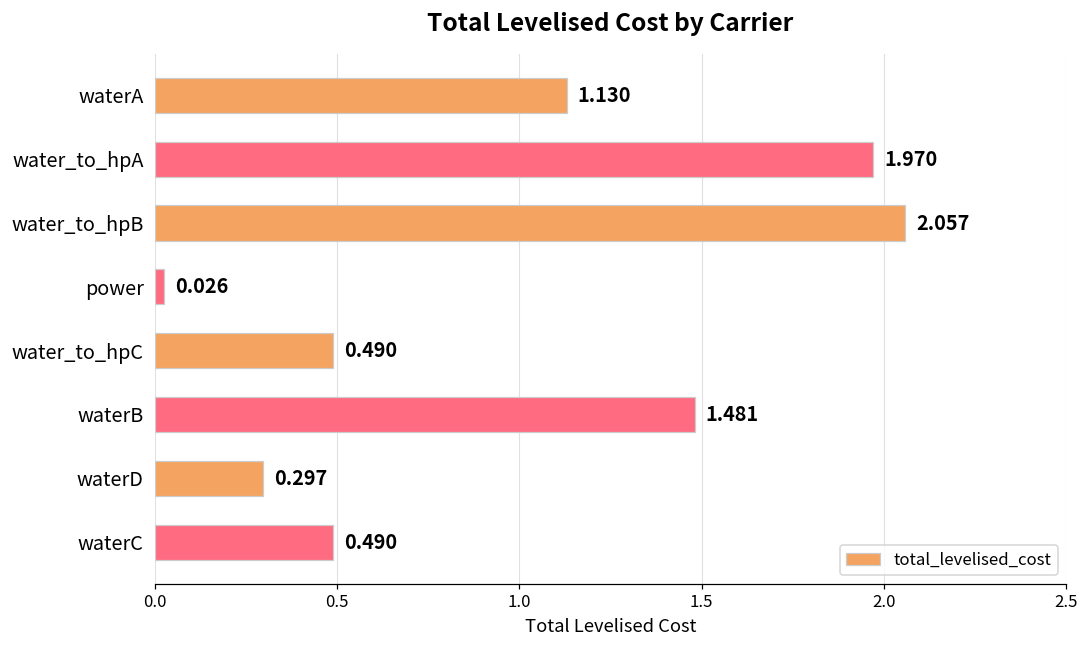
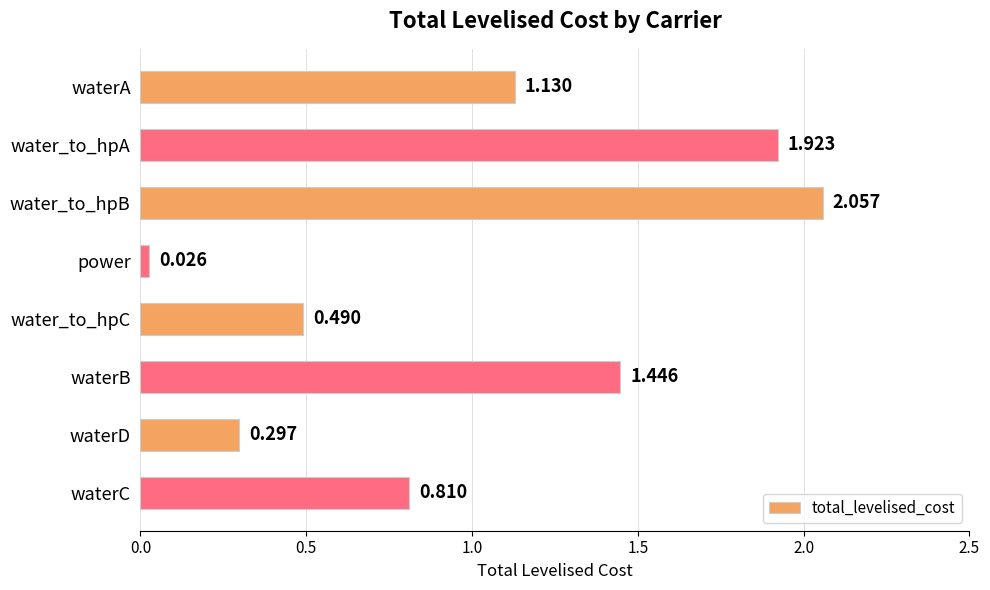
water_to_hpA: 1.970 -> 1.923
waterB: 1.481 -> 1.446
waterC: 0.490 -> 0.810
